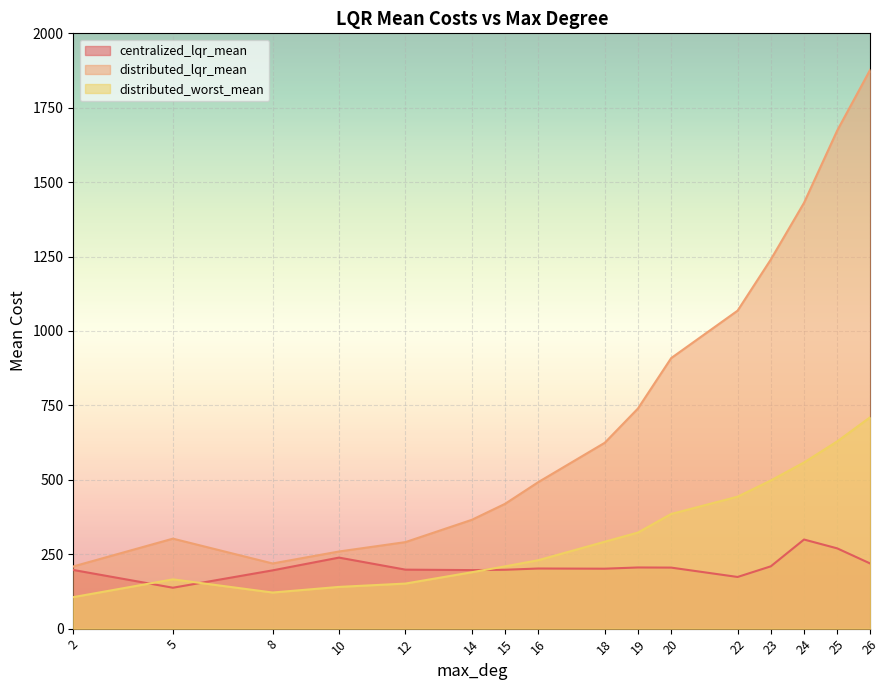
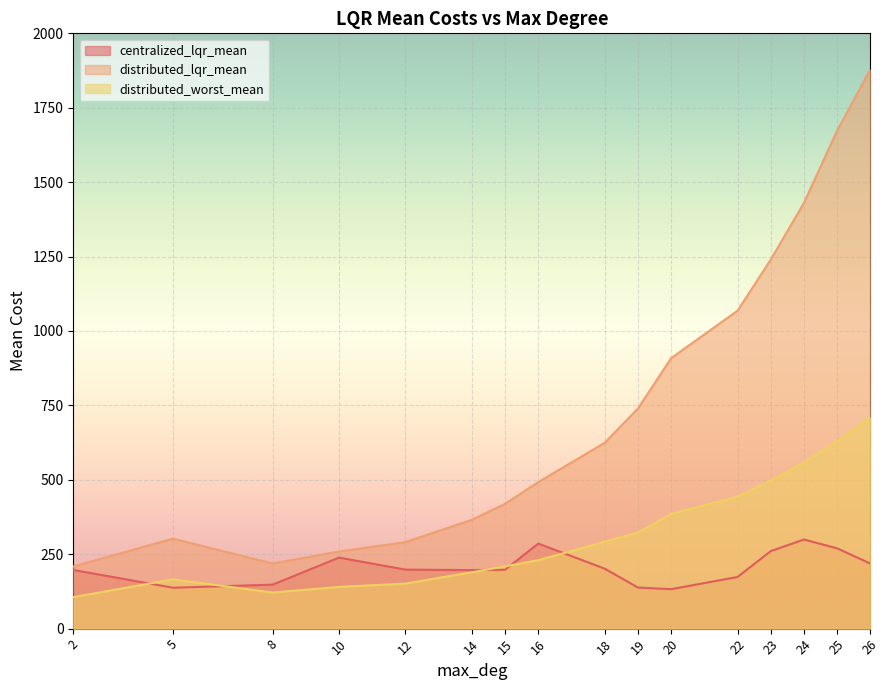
centralized_lqr_mean, 8: 200 -> 150
centralized_lqr_mean, 16: 200 -> 290
centralized_lqr_mean, 19: 210 -> 140
centralized_lqr_mean, 20: 210 -> 130
centralized_lqr_mean, 23: 210 -> 260
